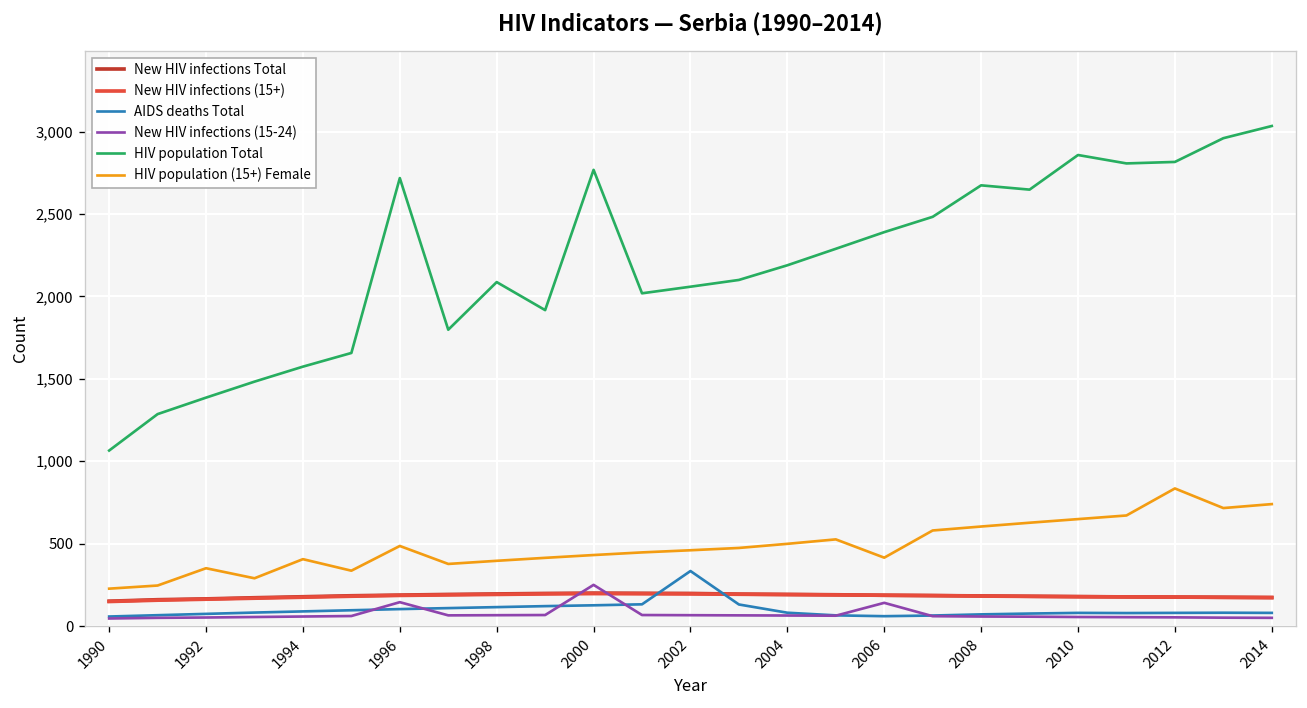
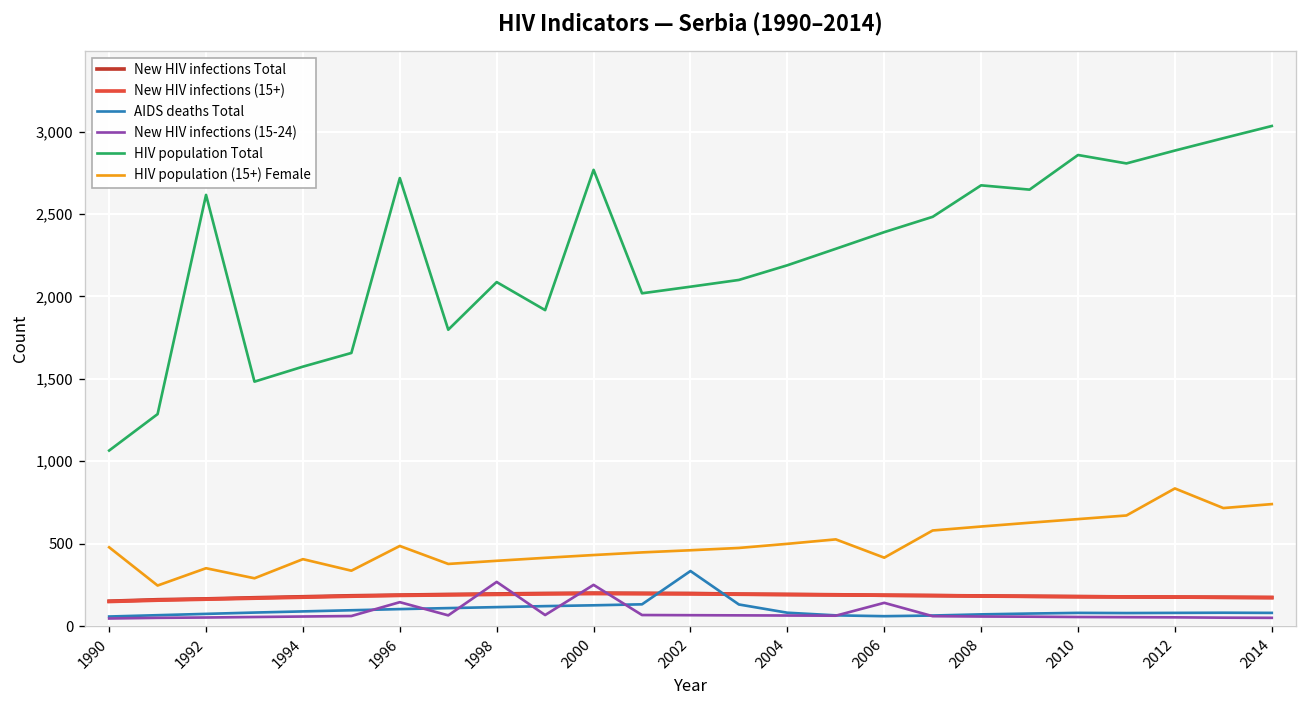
HIV population (15+) Female, 1990: 230 -> 480
HIV population Total, 1992: 1,390 -> 2,620
New HIV infections (15-24), 1998: 70 -> 270
HIV population Total, 2012: 2,820 -> 2,890
